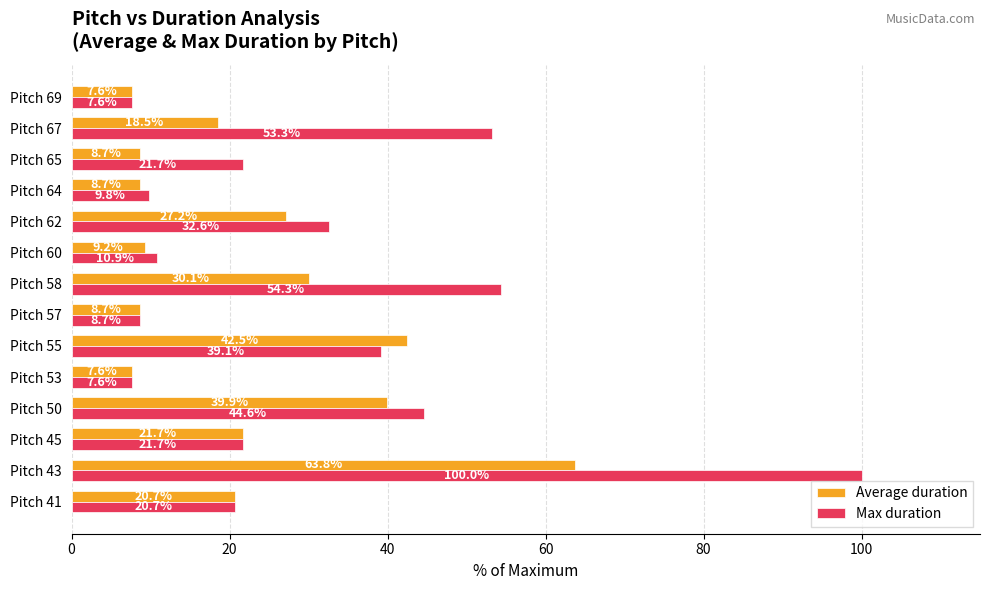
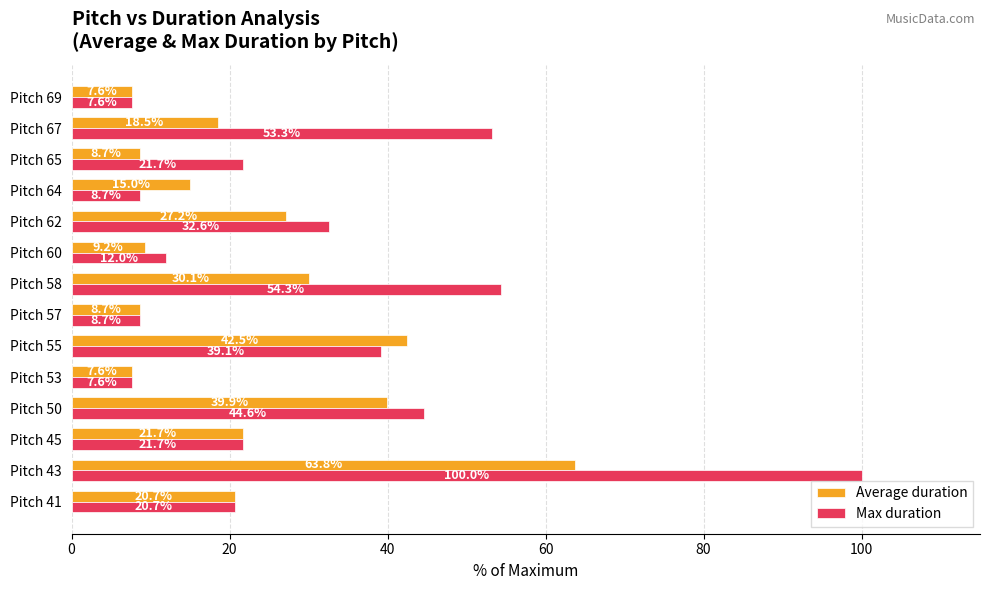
Average duration, Pitch 64: 8.7% -> 15.0%
Max duration, Pitch 64: 9.8% -> 8.7%
Max duration, Pitch 60: 10.9% -> 12.0%
